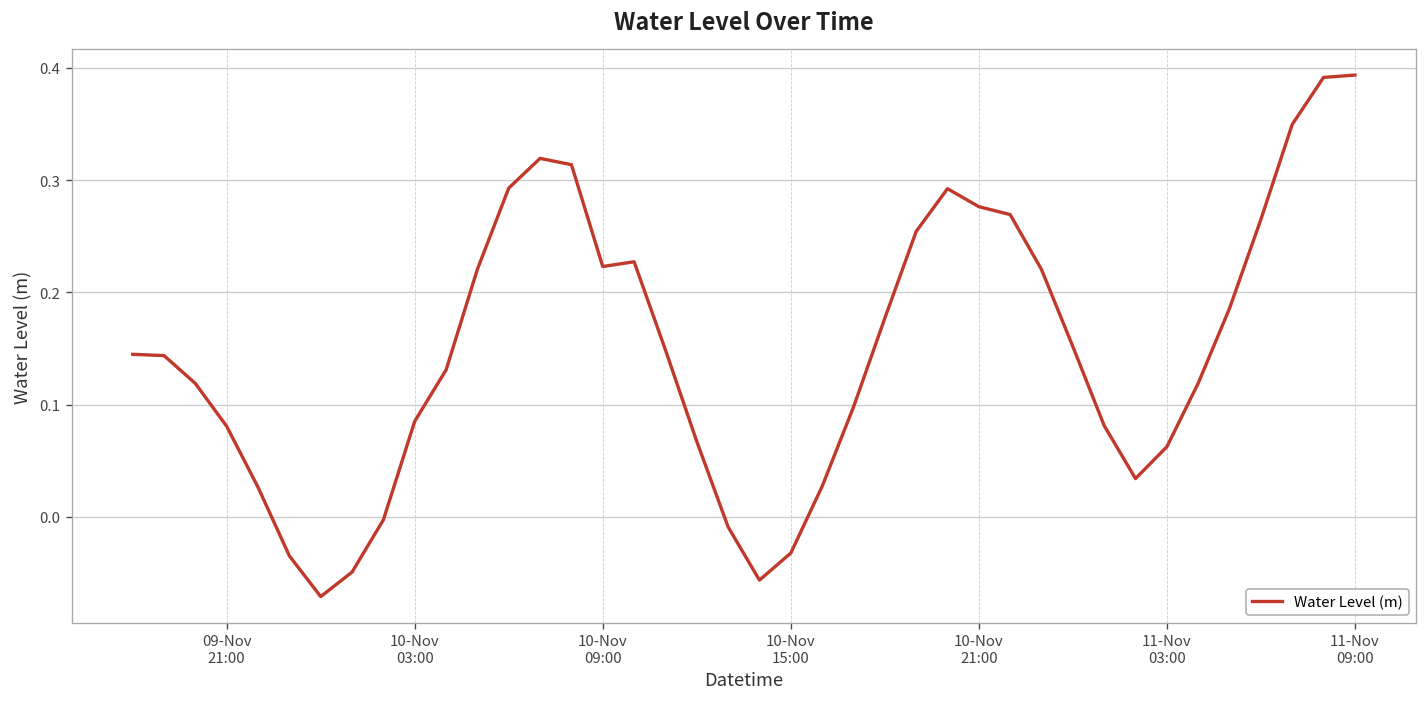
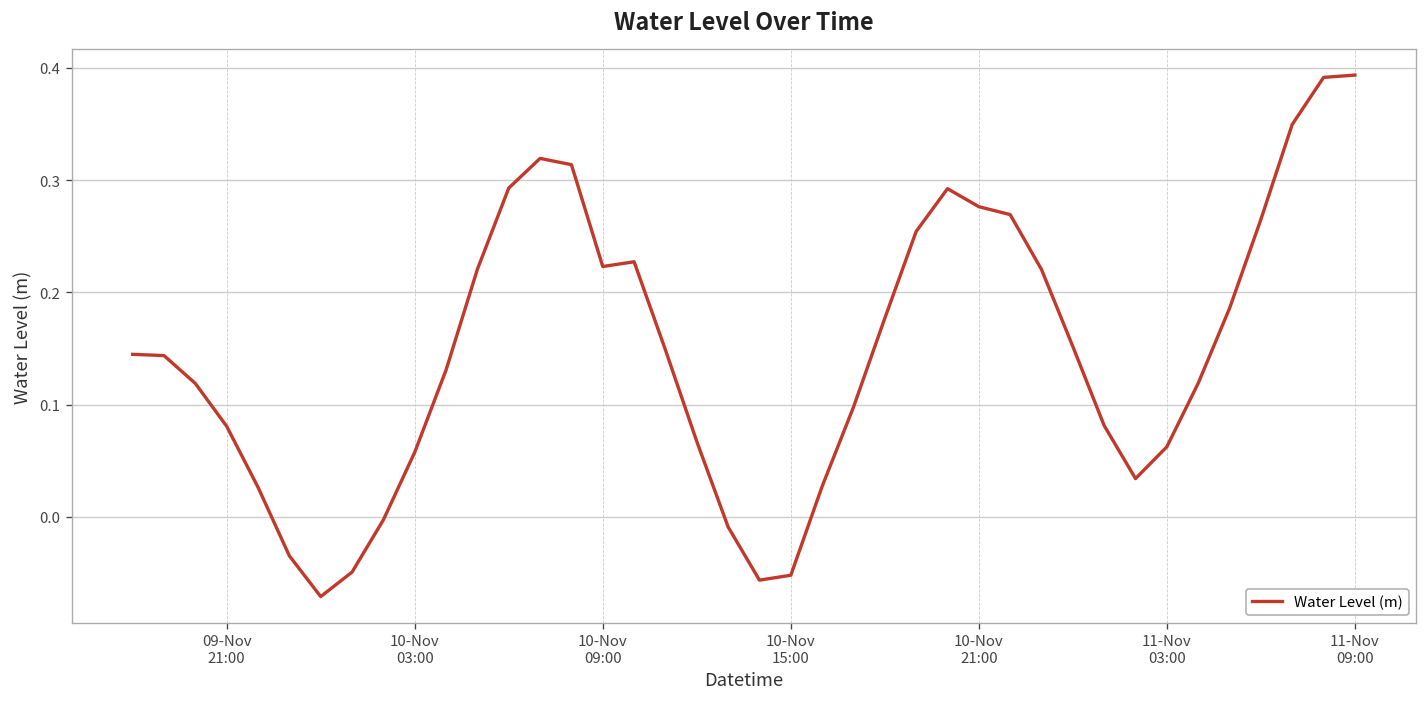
10-Nov 03:00: 0.09 -> 0.06
10-Nov 15:00: -0.03 -> -0.05
